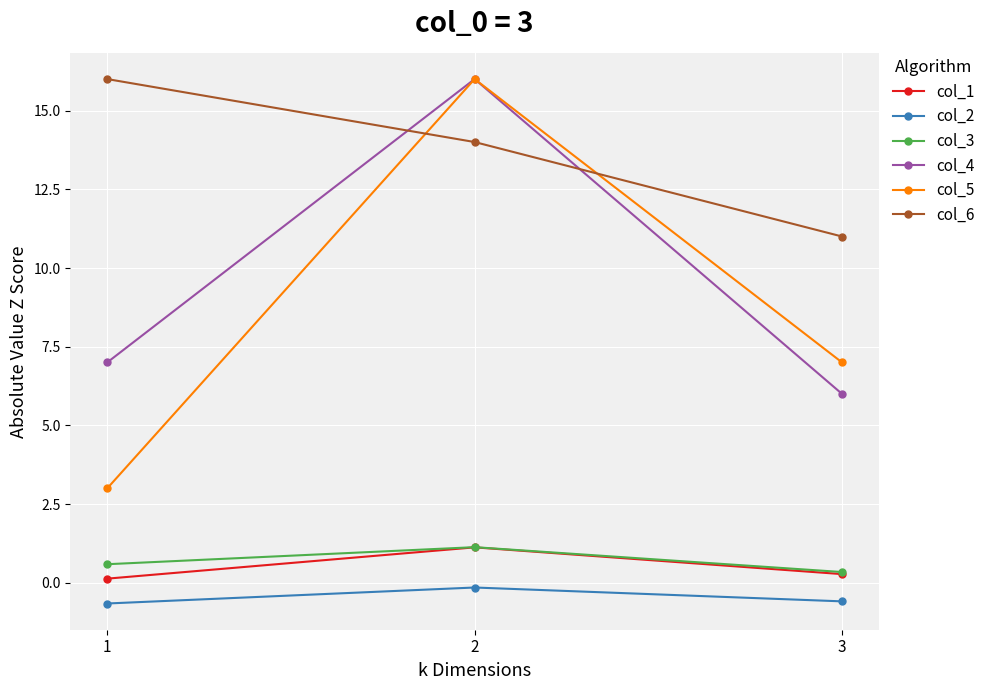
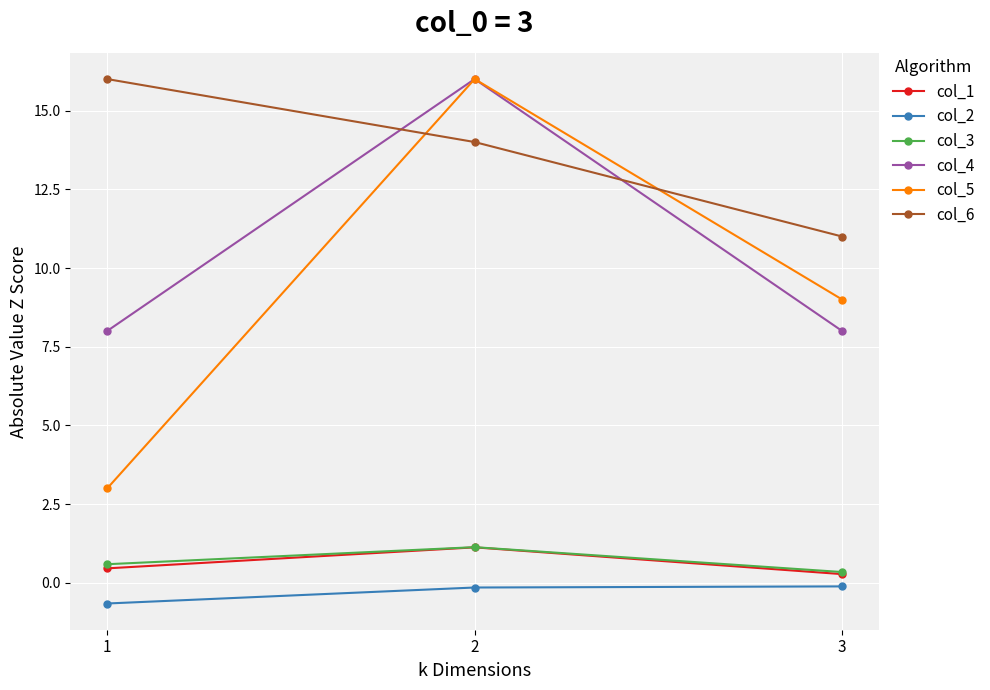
col_1, 1: 0.1 -> 0.5
col_4, 1: 7 -> 8
col_2, 3: -0.6 -> -0.1
col_4, 3: 6 -> 8
col_5, 3: 7 -> 9
